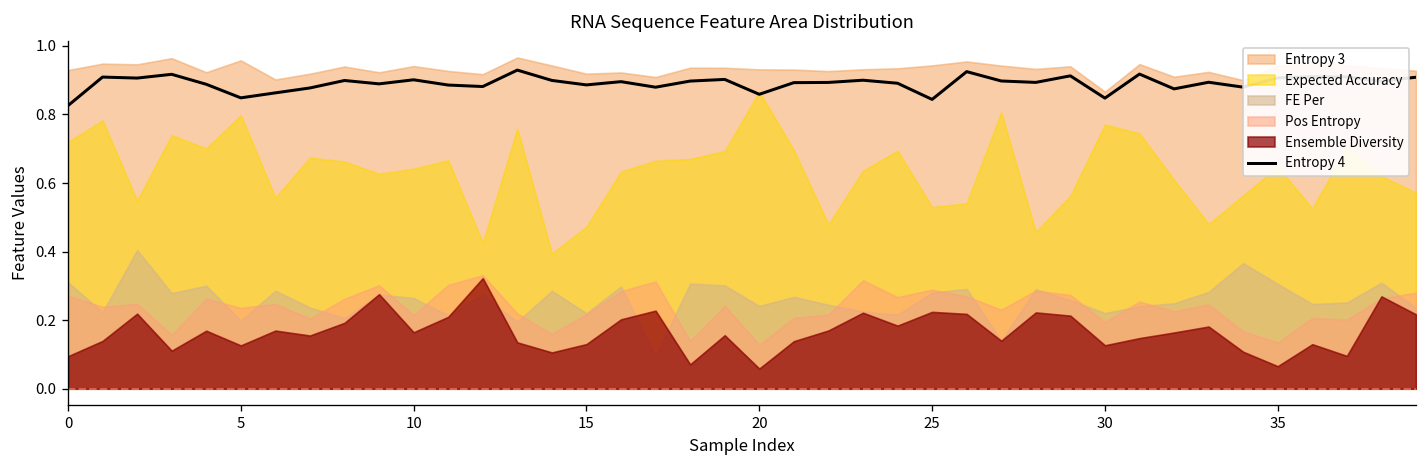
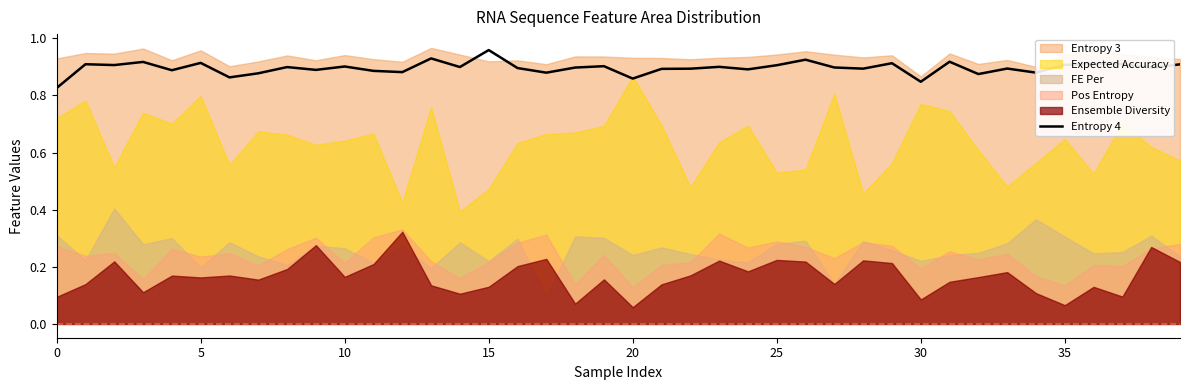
Entropy 4, 5: 0.85 -> 0.91
Ensemble Diversity, 5: 0.13 -> 0.16
Entropy 4, 15: 0.89 -> 0.96
Entropy 4, 25: 0.84 -> 0.91
Ensemble Diversity, 30: 0.13 -> 0.09
